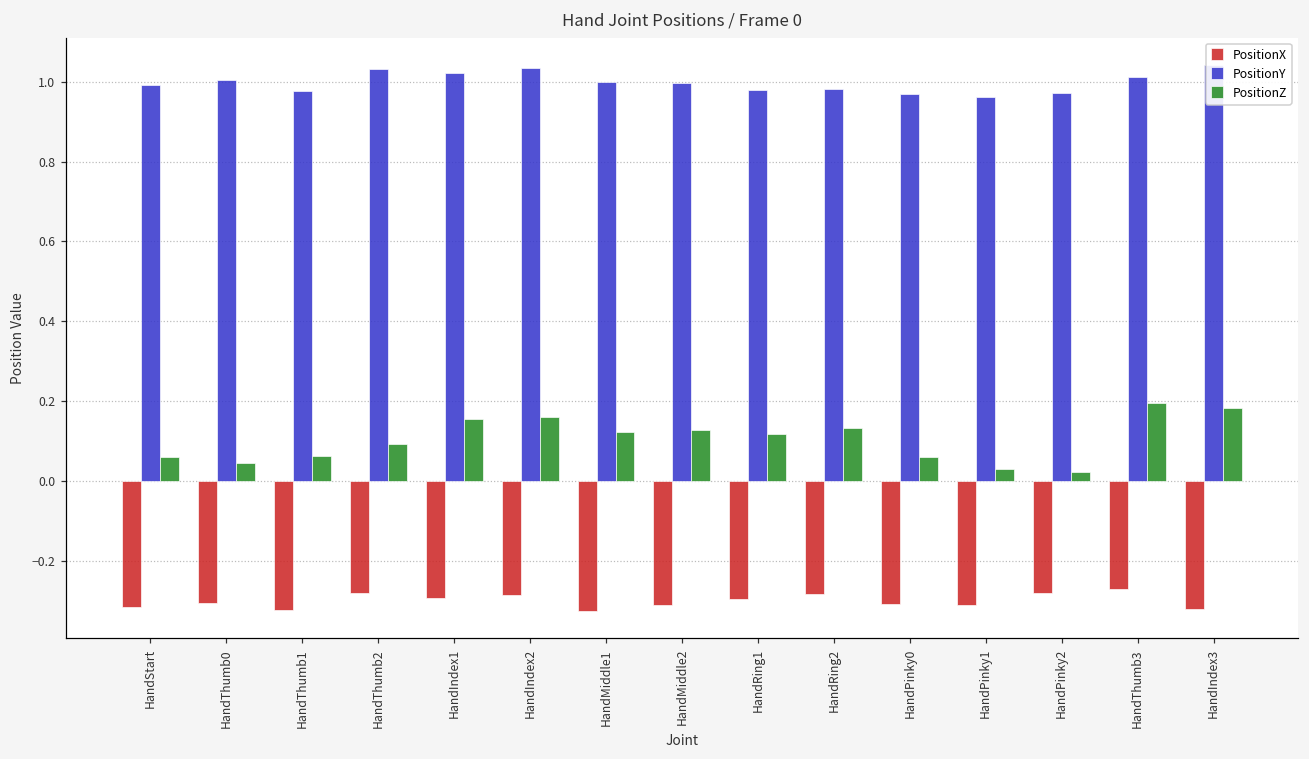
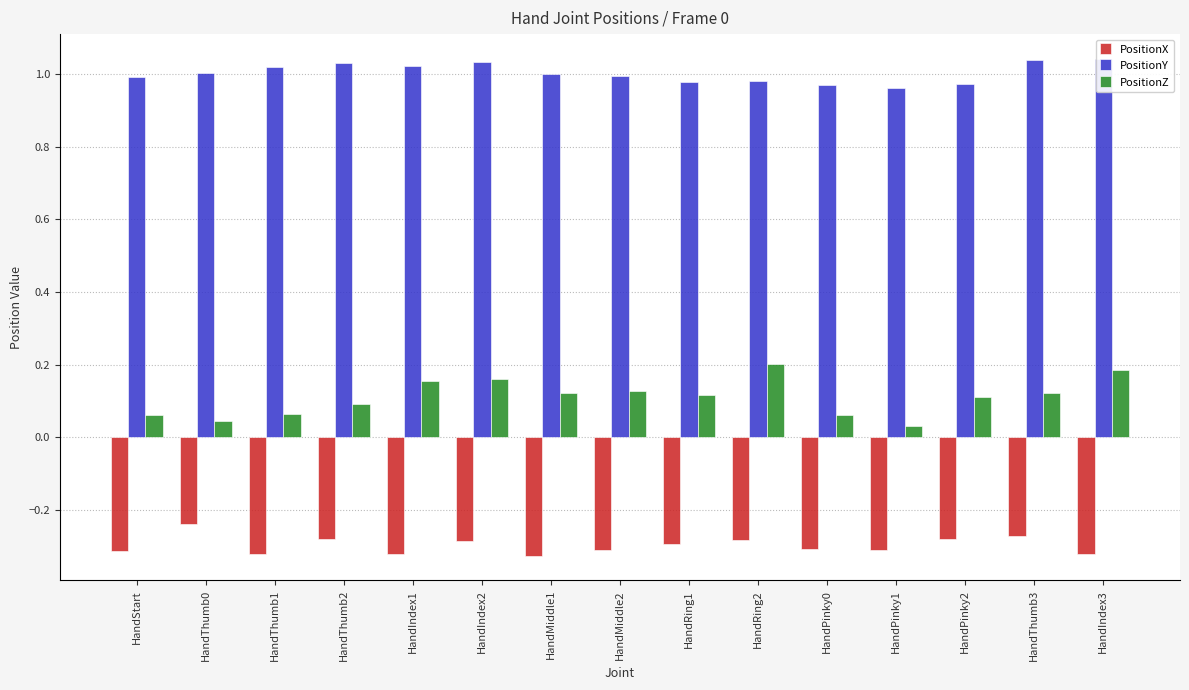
PositionX, HandThumb0: -0.31 -> -0.24
PositionY, HandThumb1: 0.98 -> 1.02
PositionX, HandIndex1: -0.29 -> -0.32
PositionZ, HandRing2: 0.13 -> 0.20
PositionZ, HandPinky2: 0.02 -> 0.11
PositionY, HandThumb3: 1.01 -> 1.04
PositionZ, HandThumb3: 0.20 -> 0.12
